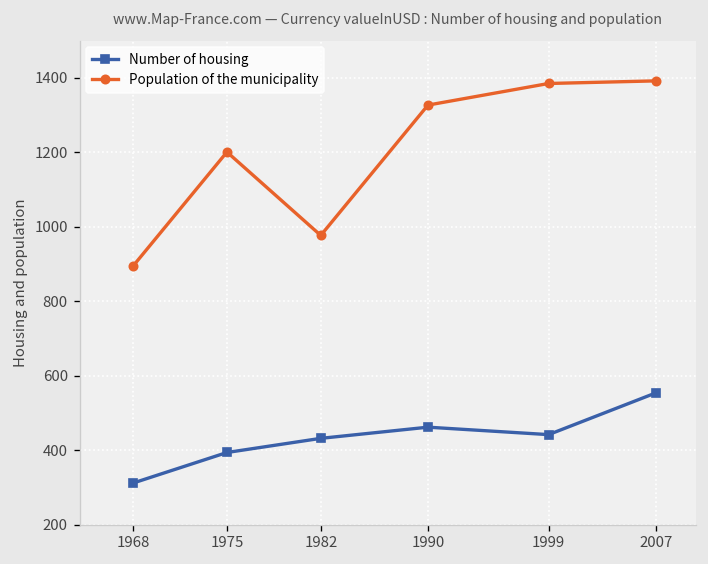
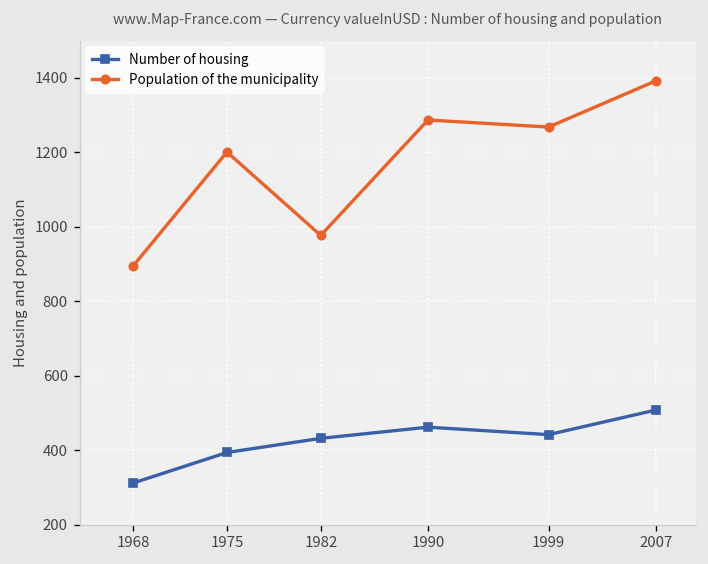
Population of the municipality, 1990: 1330 -> 1290
Population of the municipality, 1999: 1390 -> 1270
Number of housing, 2007: 550 -> 510
